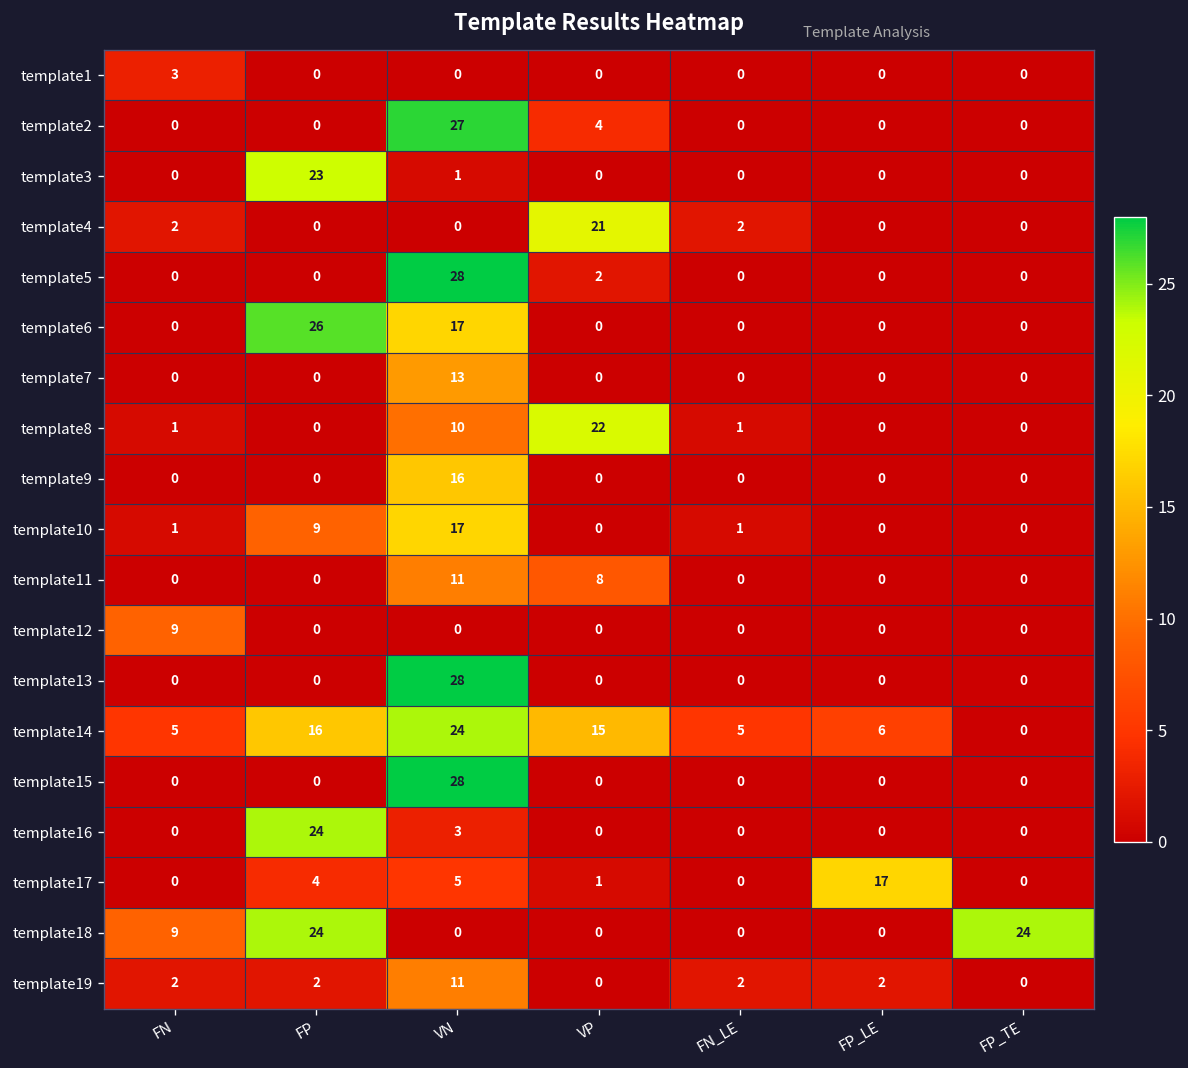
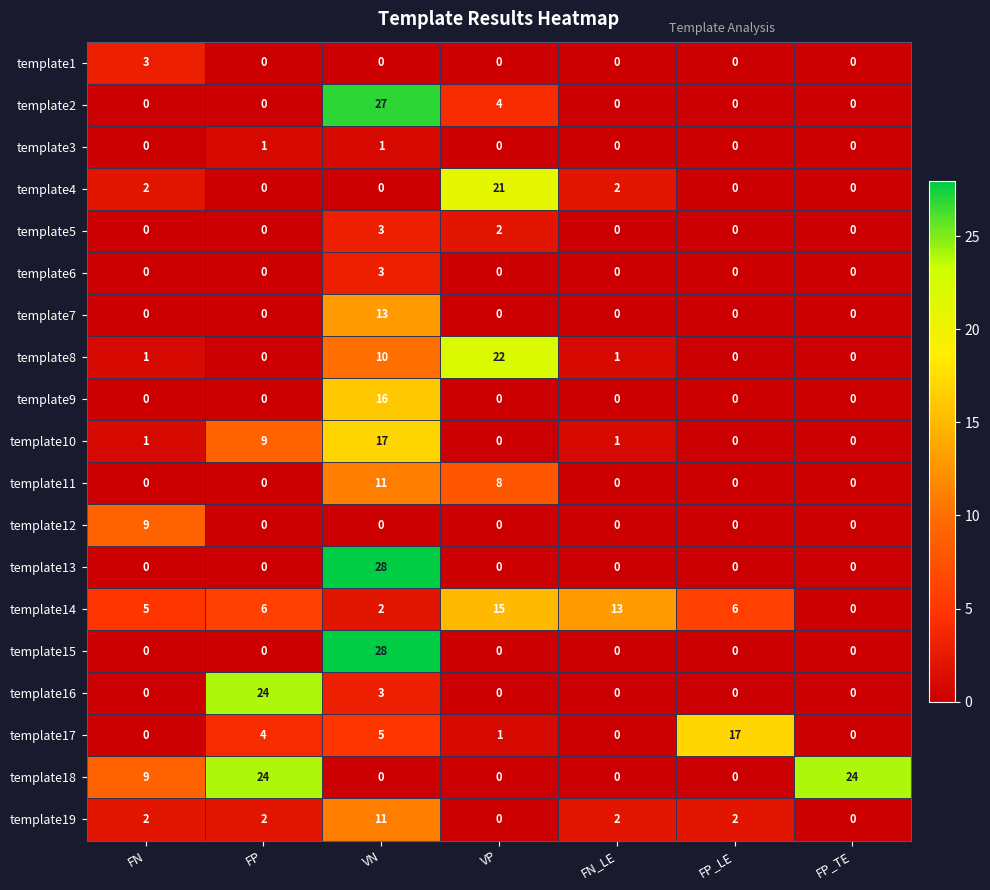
template3, FP: 23 -> 1
template5, VN: 28 -> 3
template6, FP: 26 -> 0
template6, VN: 17 -> 3
template14, FP: 16 -> 6
template14, VN: 24 -> 2
template14, FN_LE: 5 -> 13
